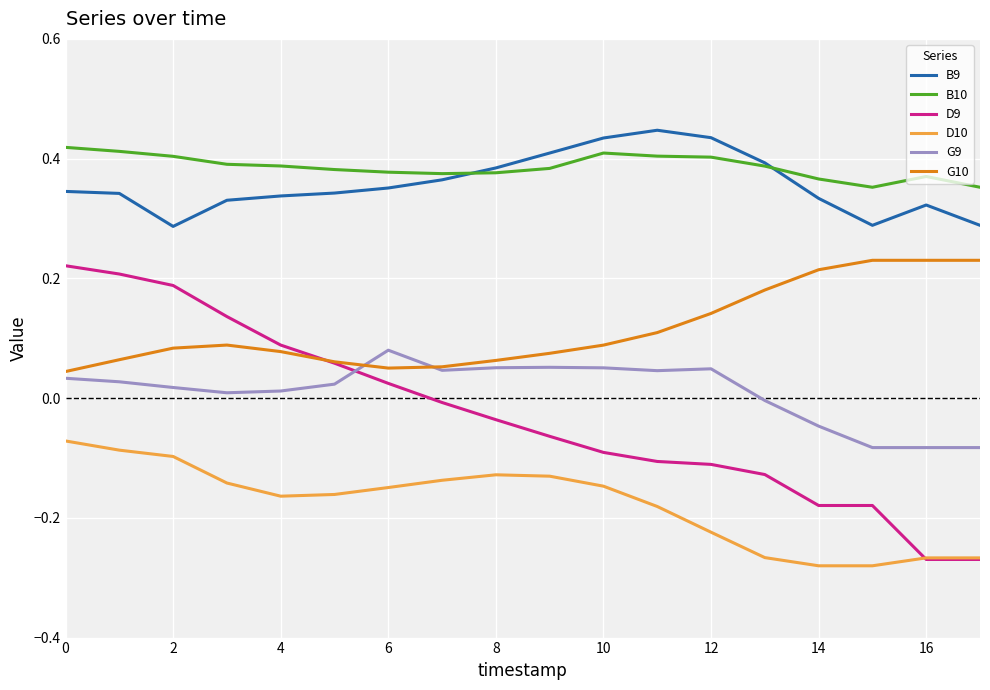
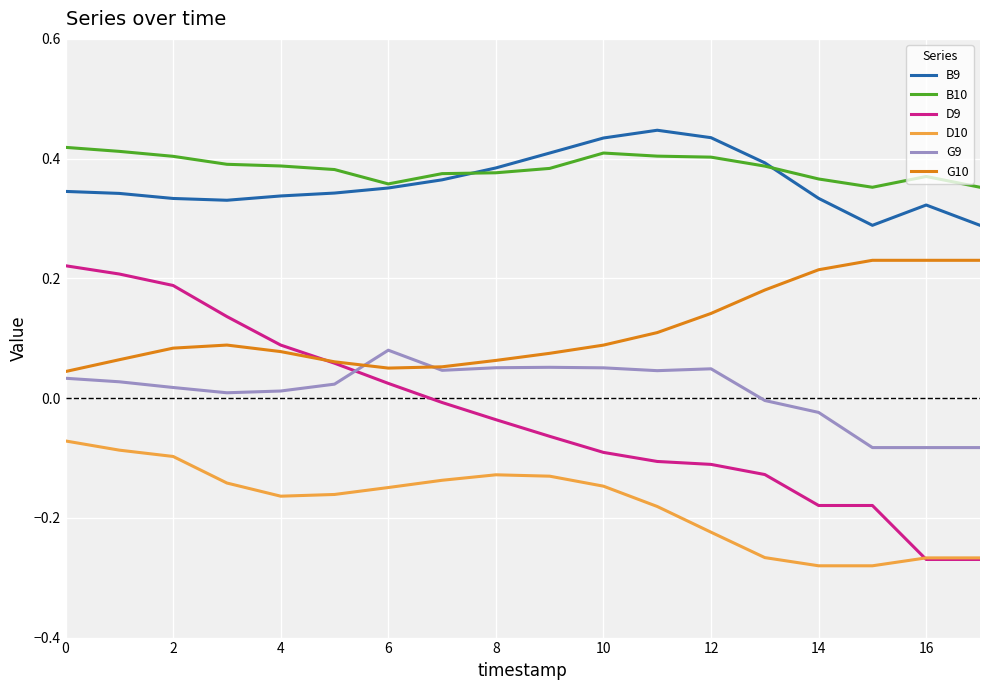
B9, 2: 0.29 -> 0.33
B10, 6: 0.38 -> 0.36
G9, 14: -0.05 -> -0.02
